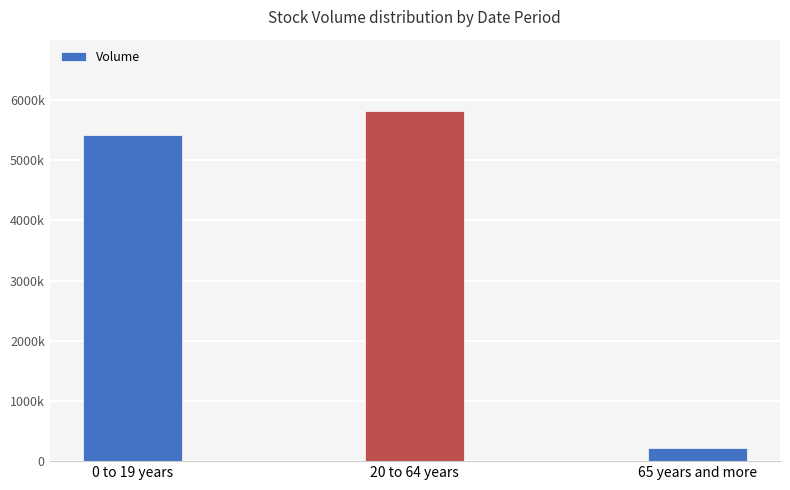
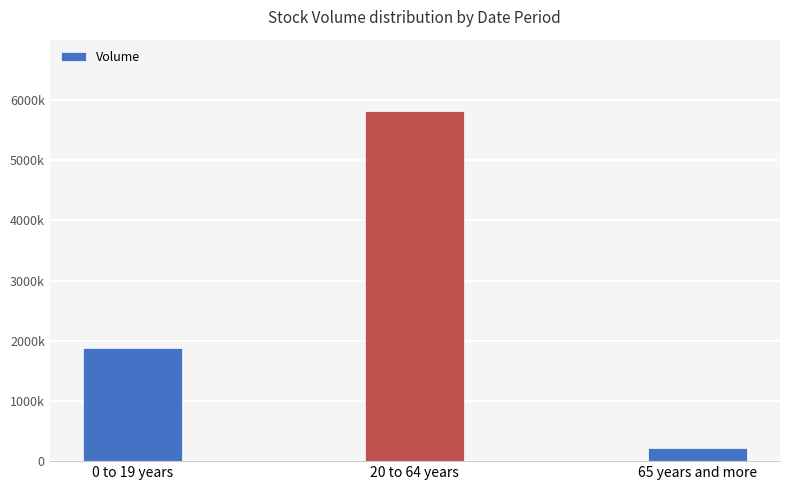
0 to 19 years: 5400000 -> 1900000
